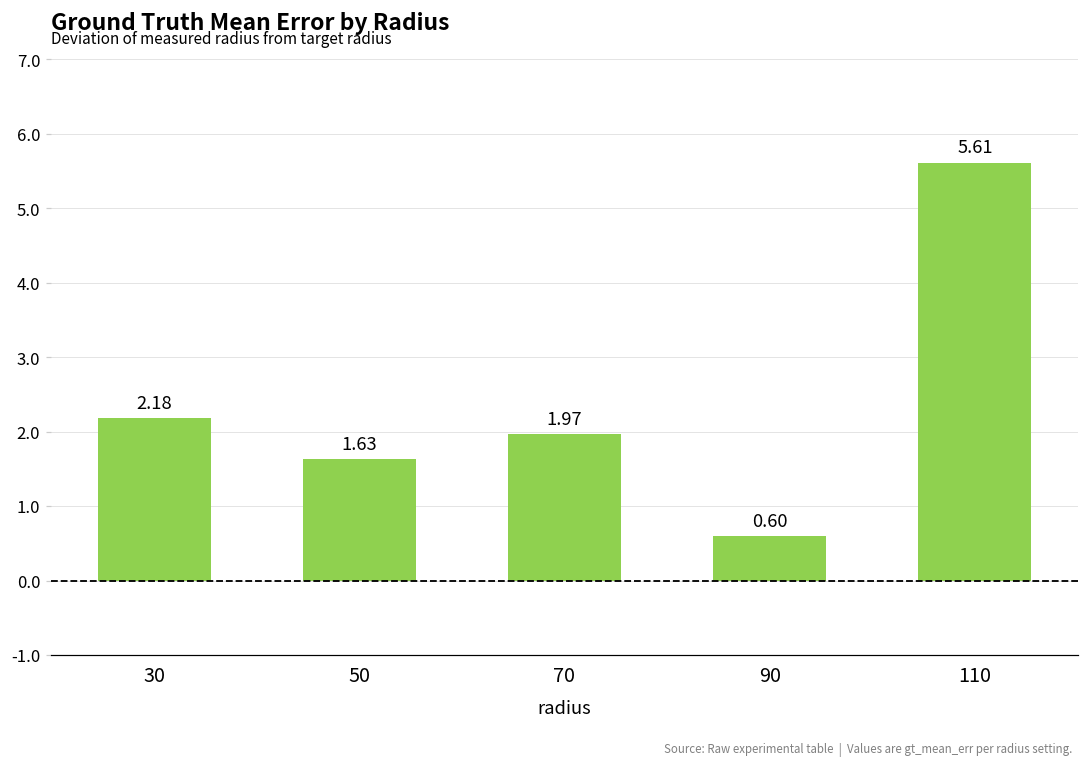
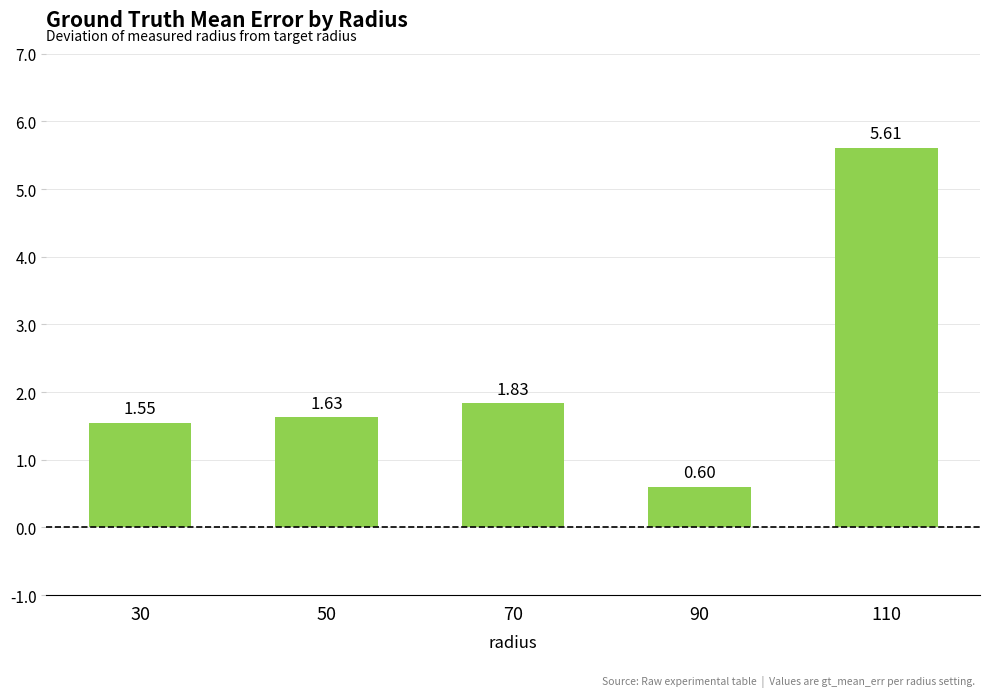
30: 2.18 -> 1.55
70: 1.97 -> 1.83
